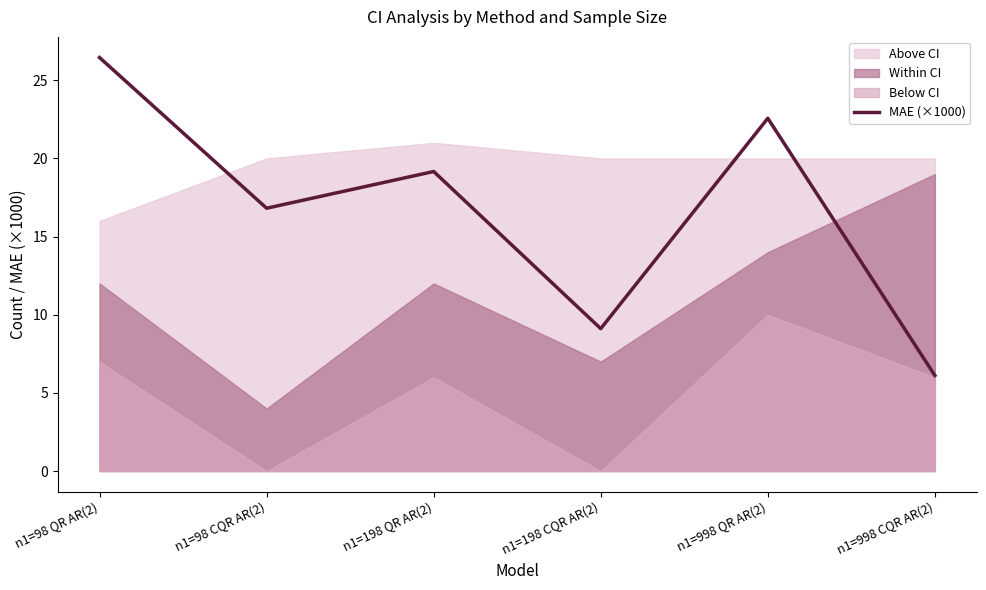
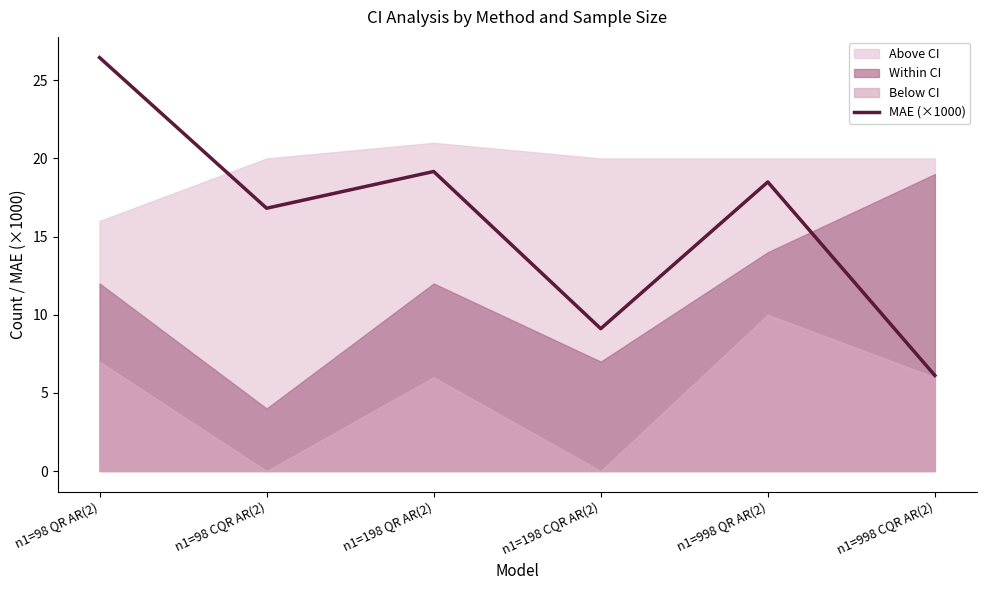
MAE (×1000), n1=998 QR AR(2): 22.6 -> 18.5
